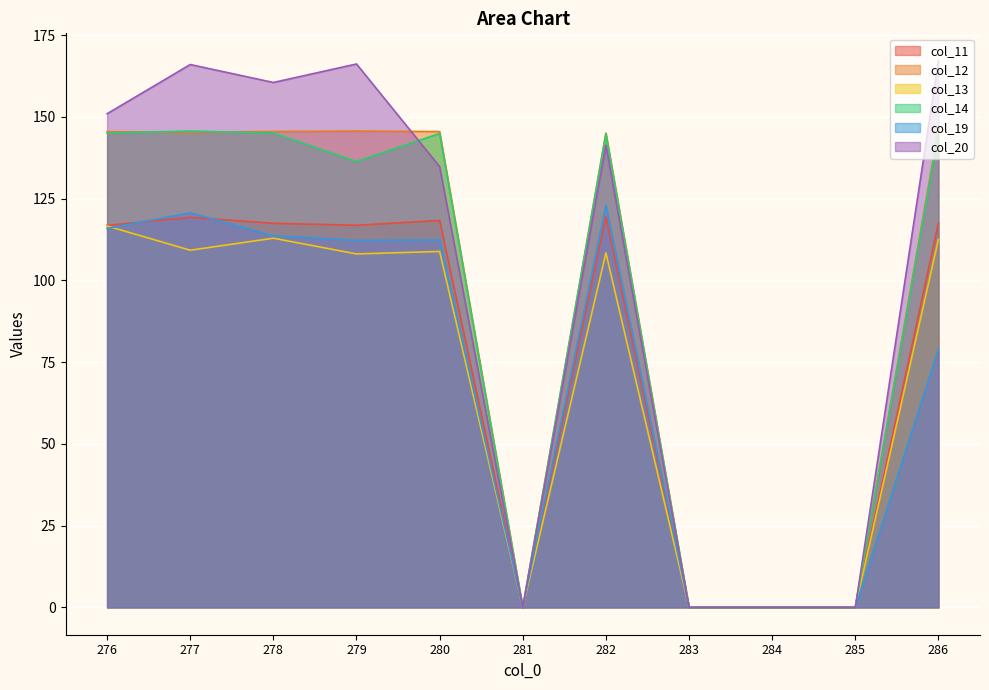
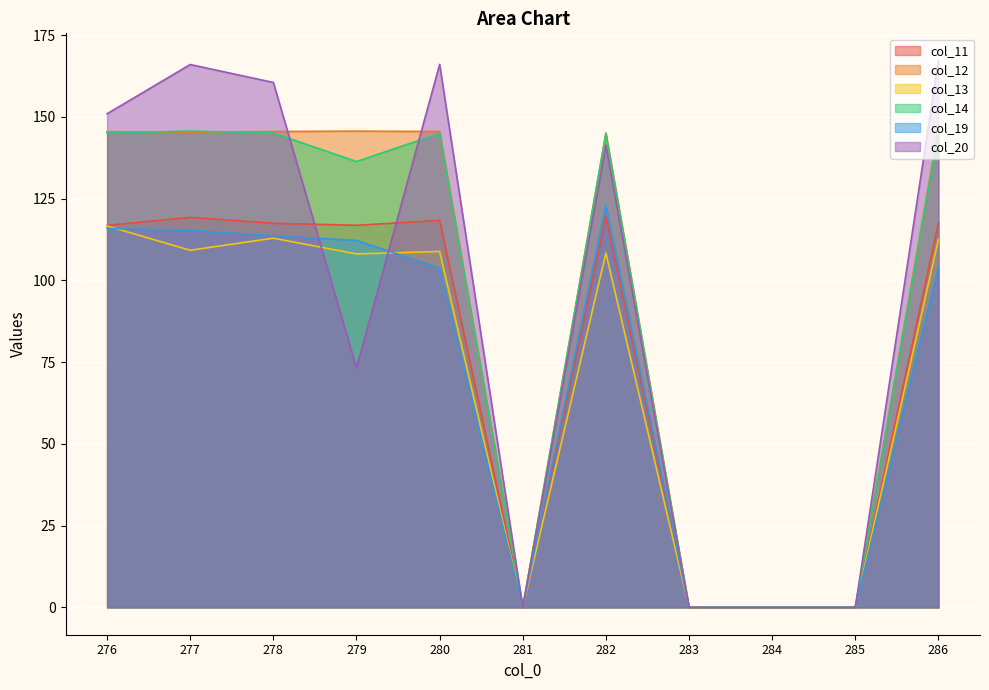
col_19, 277: 121 -> 115
col_20, 279: 166 -> 73
col_19, 280: 112 -> 104
col_20, 280: 135 -> 166
col_19, 286: 79 -> 104
